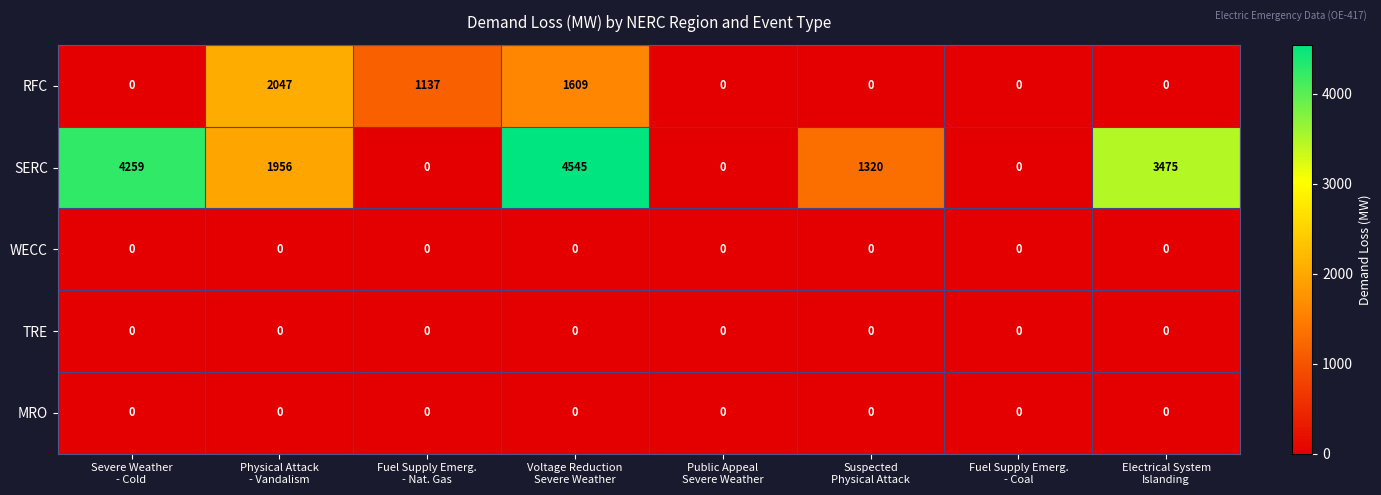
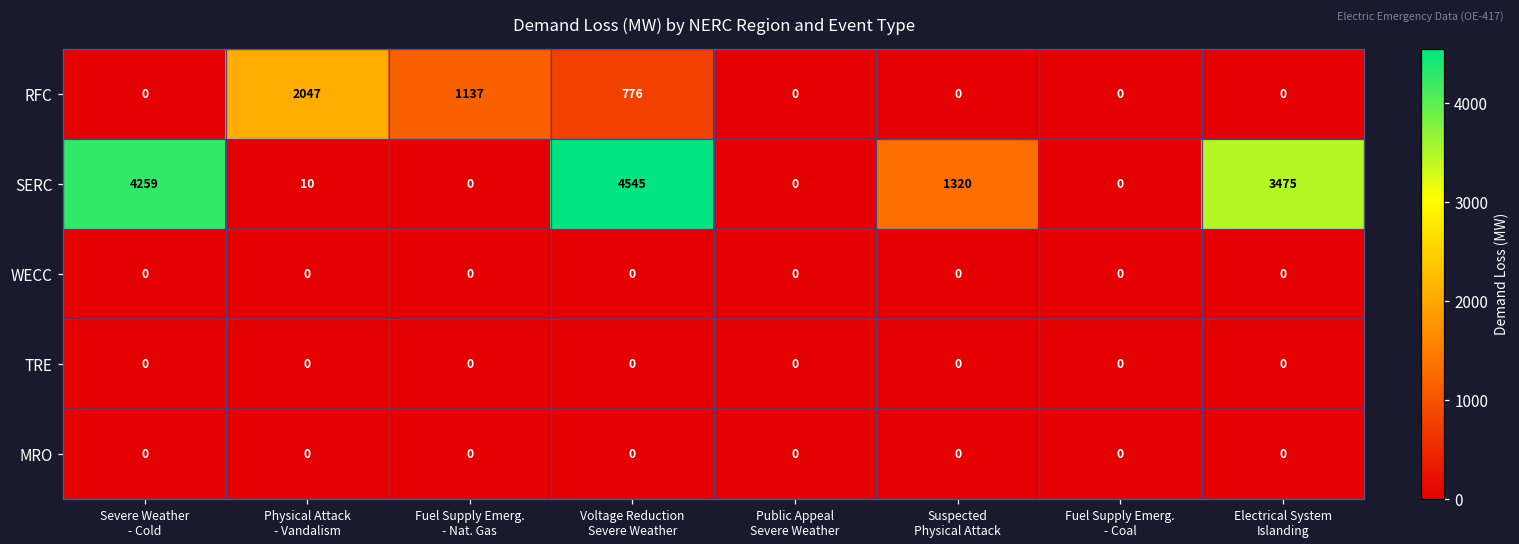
RFC, Voltage Reduction Severe Weather: 1609 -> 776
SERC, Physical Attack - Vandalism: 1956 -> 10
